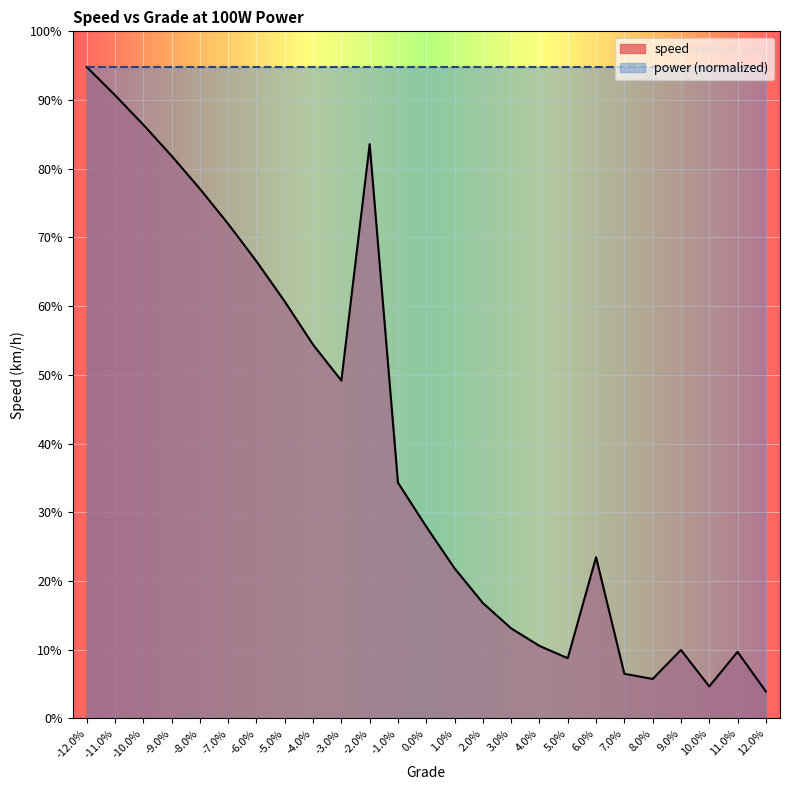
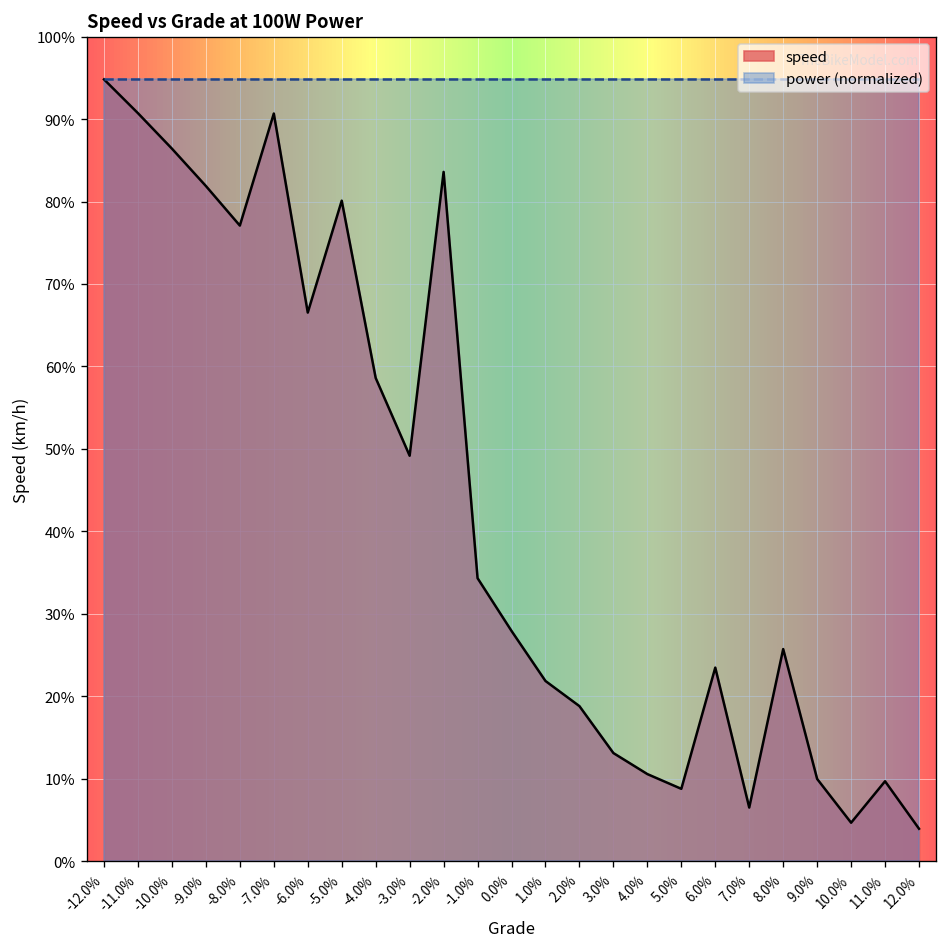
speed, -7.0%: 72% -> 91%
speed, -5.0%: 61% -> 80%
speed, -4.0%: 54% -> 59%
speed, 2.0%: 17% -> 19%
speed, 8.0%: 6% -> 26%
